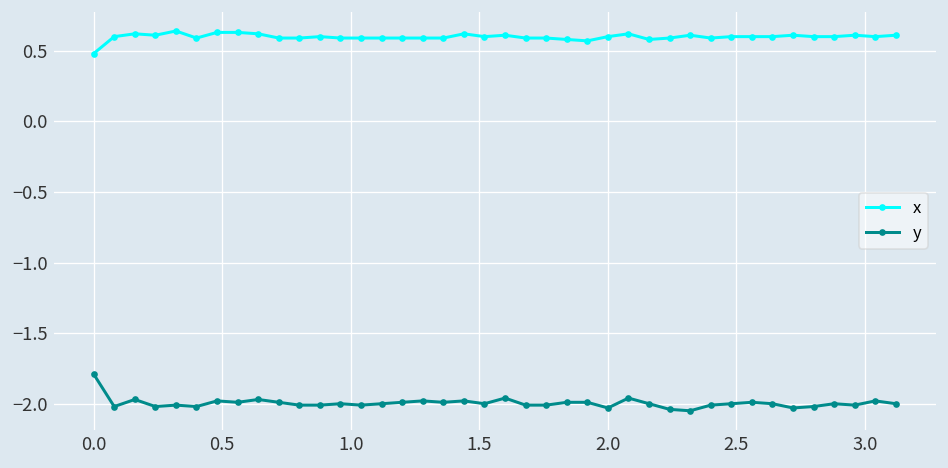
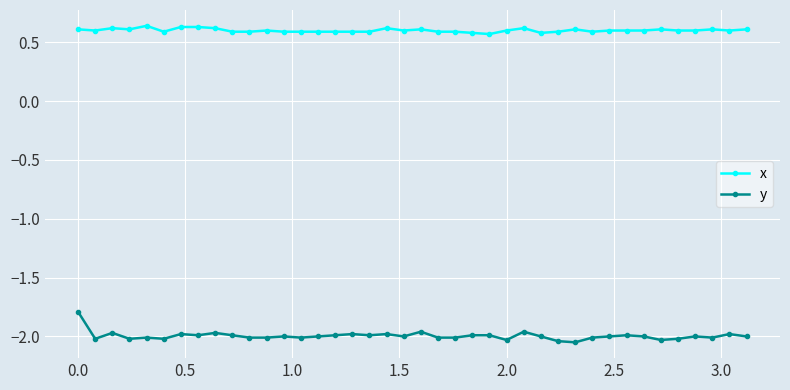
x, 0.0: 0.48 -> 0.61
